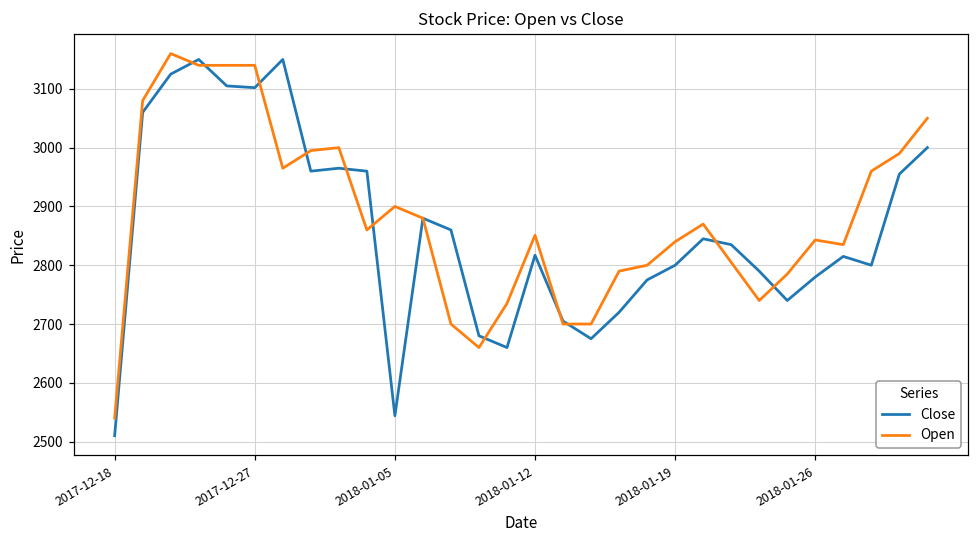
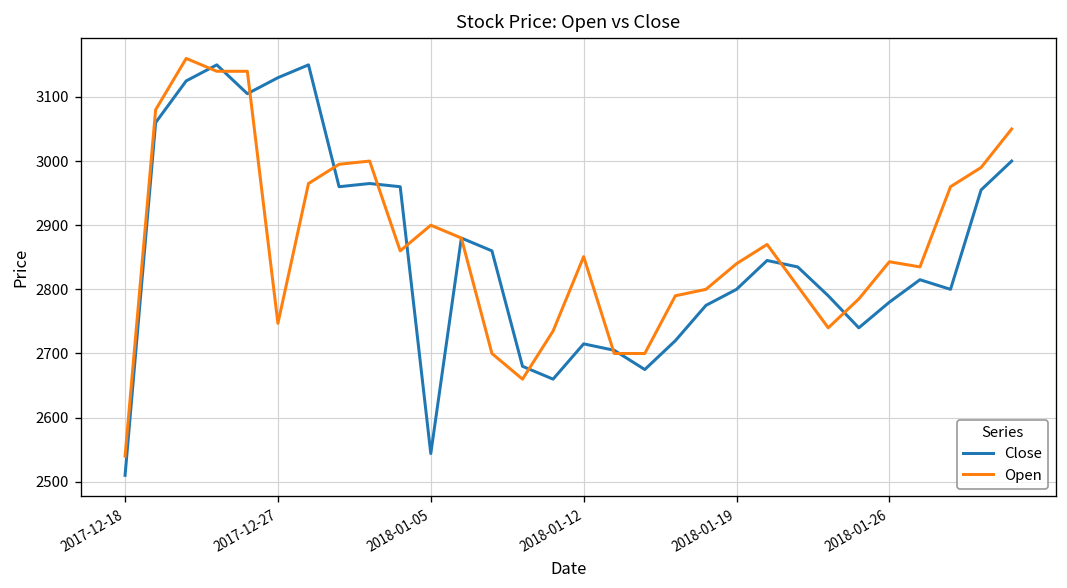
Close, 2017-12-27: 3100 -> 3130
Open, 2017-12-27: 3140 -> 2750
Close, 2018-01-12: 2820 -> 2720
